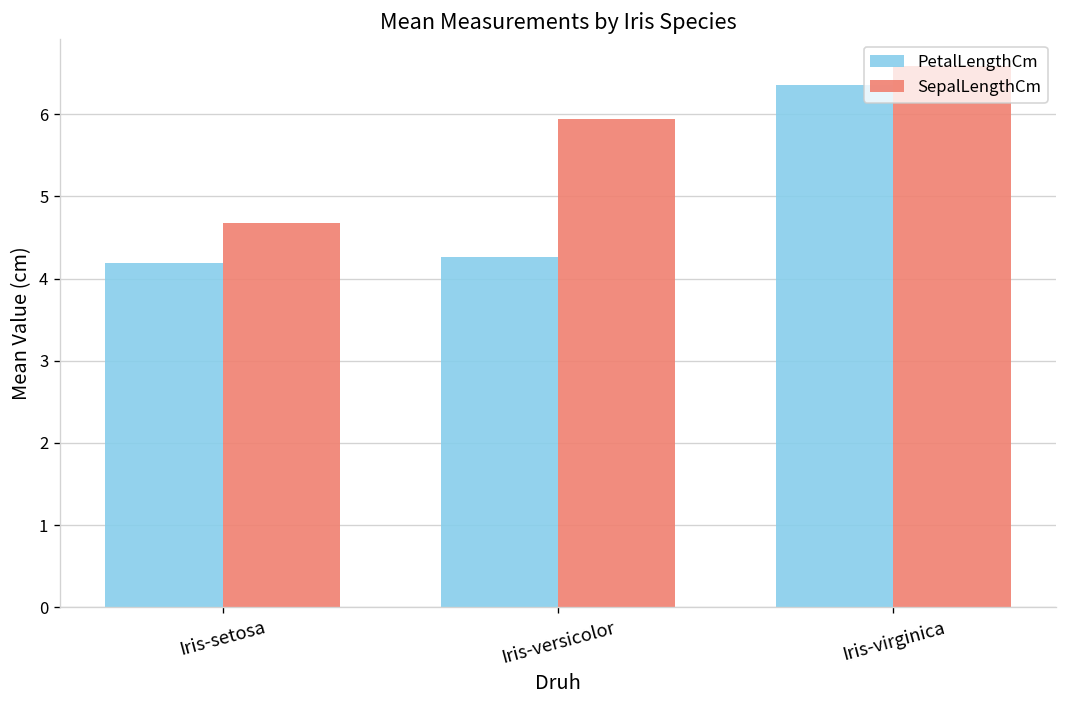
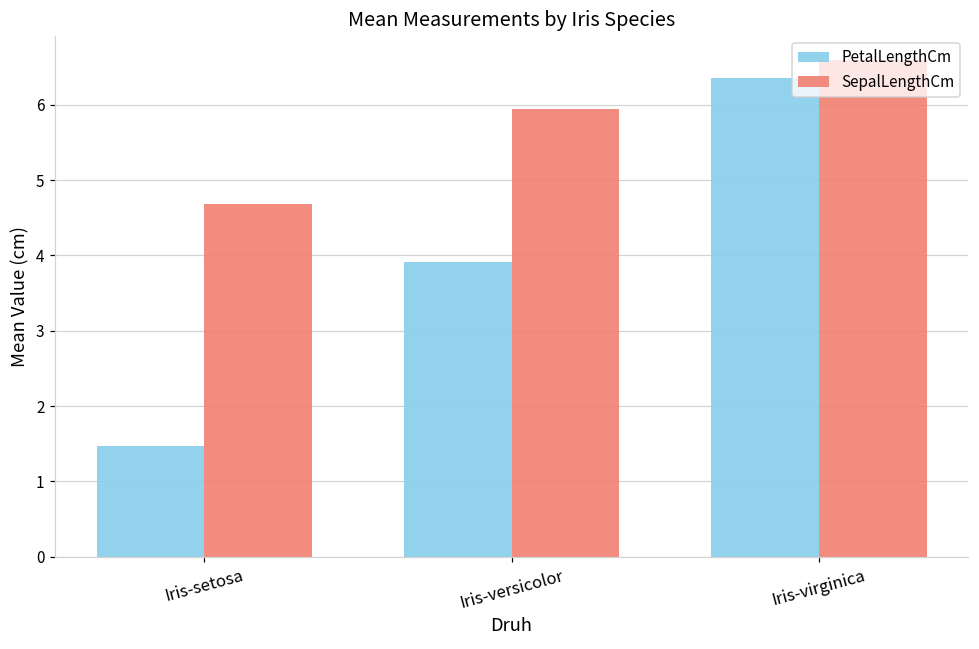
PetalLengthCm, Iris-setosa: 4.2 -> 1.5
PetalLengthCm, Iris-versicolor: 4.3 -> 3.9
